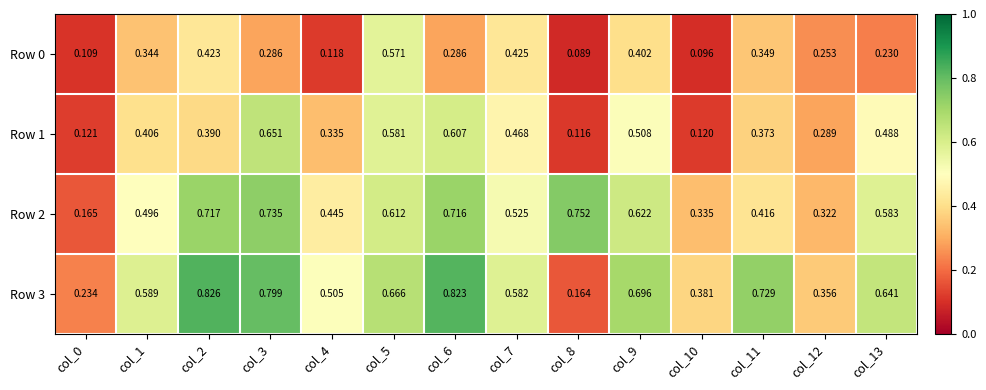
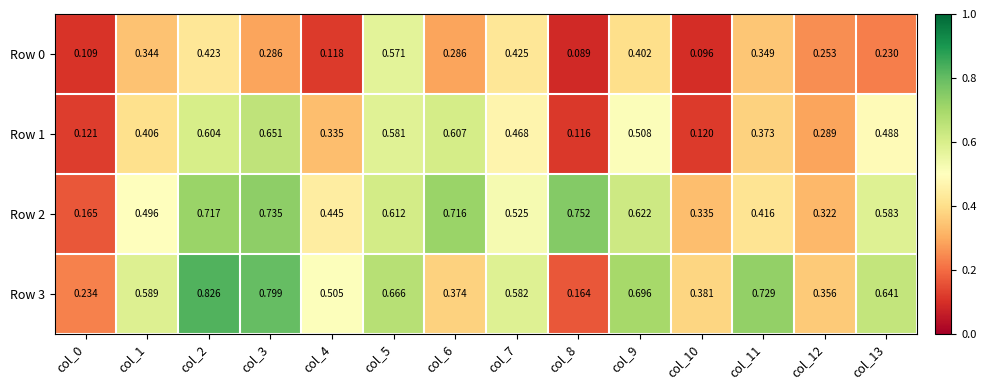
Row 1, col_2: 0.390 -> 0.604
Row 3, col_6: 0.823 -> 0.374
